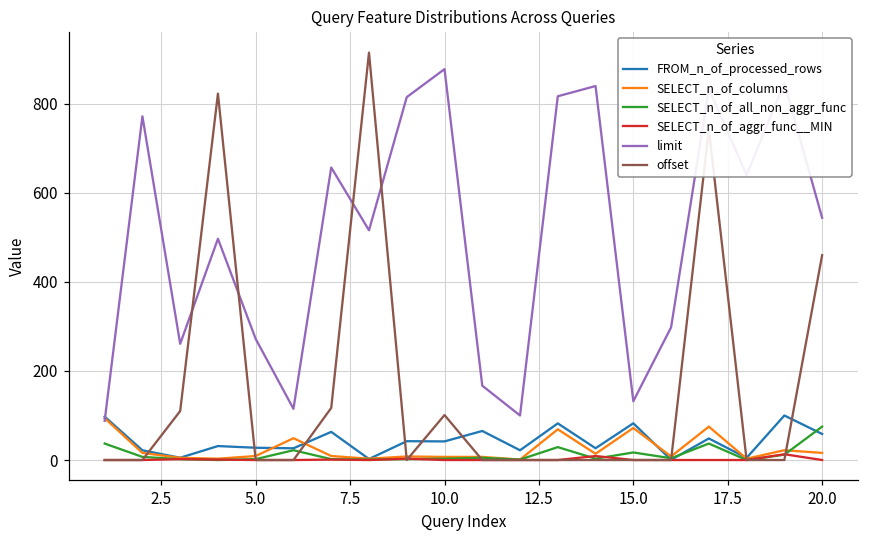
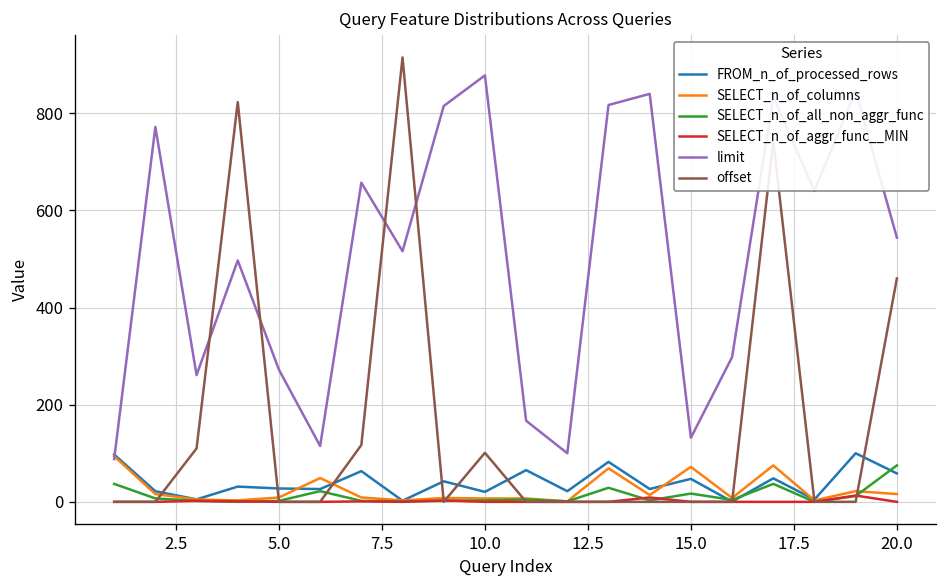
FROM_n_of_processed_rows, 10.0: 40 -> 20
FROM_n_of_processed_rows, 15.0: 80 -> 50
